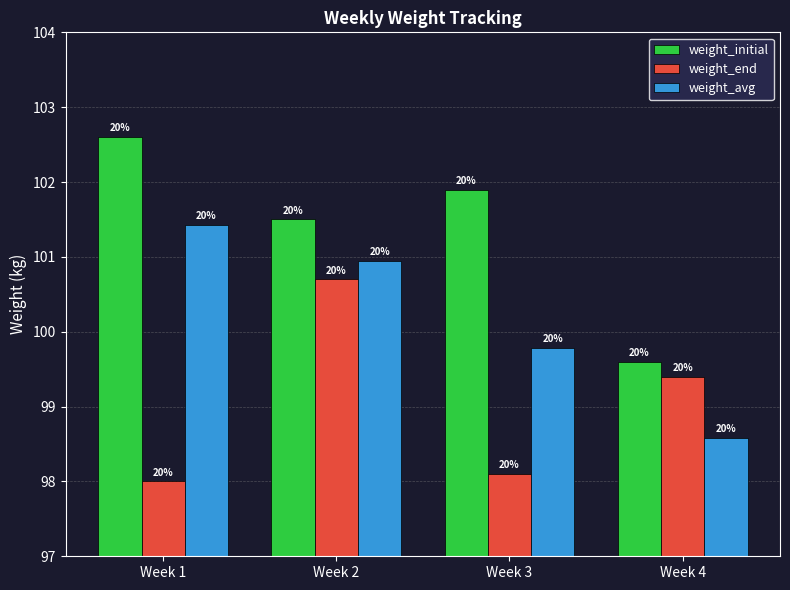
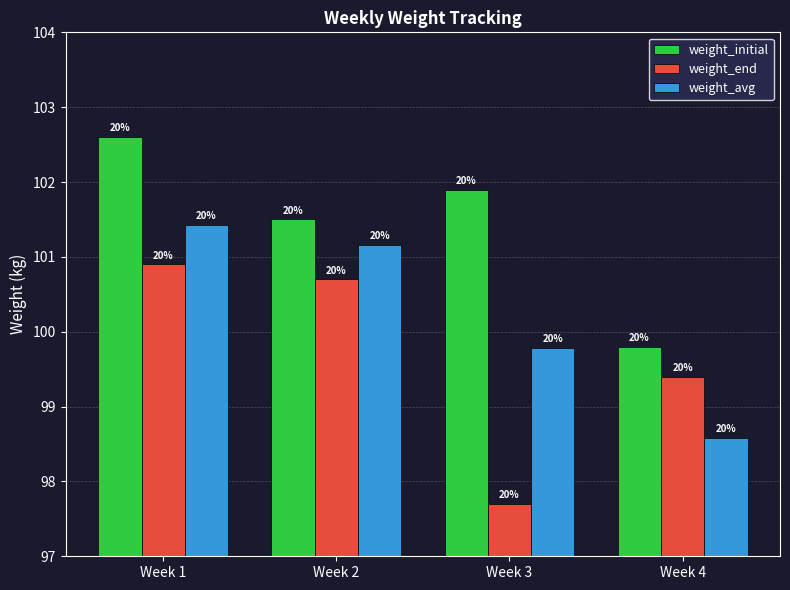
weight_end, Week 1: 98.0 -> 100.9
weight_avg, Week 2: 100.9 -> 101.2
weight_end, Week 3: 98.1 -> 97.7
weight_initial, Week 4: 99.6 -> 99.8
